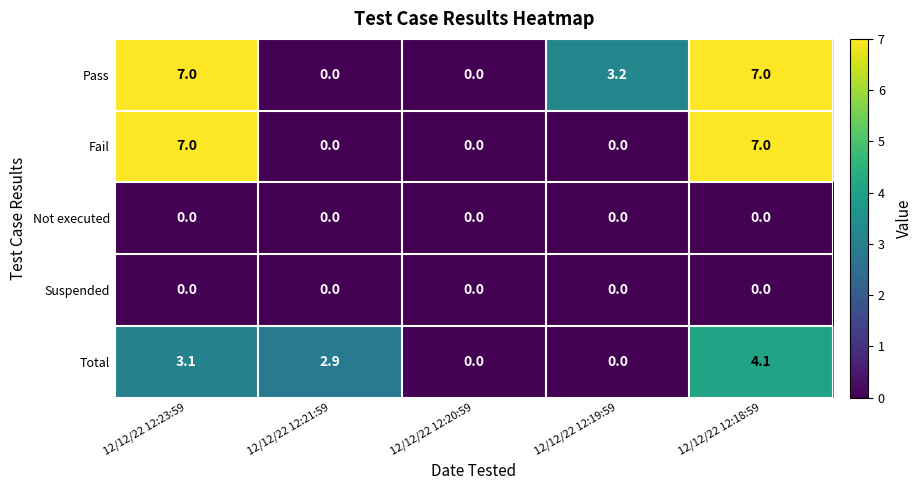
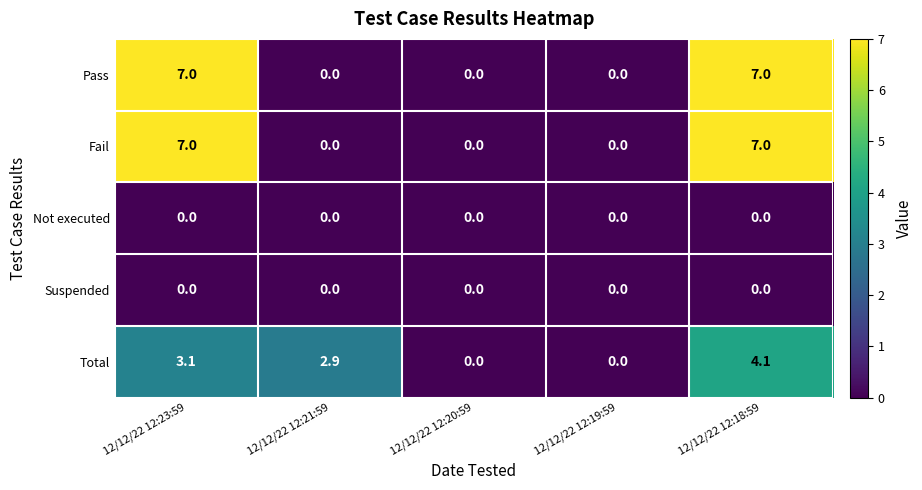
Pass, 12/12/22 12:19:59: 3.2 -> 0.0
